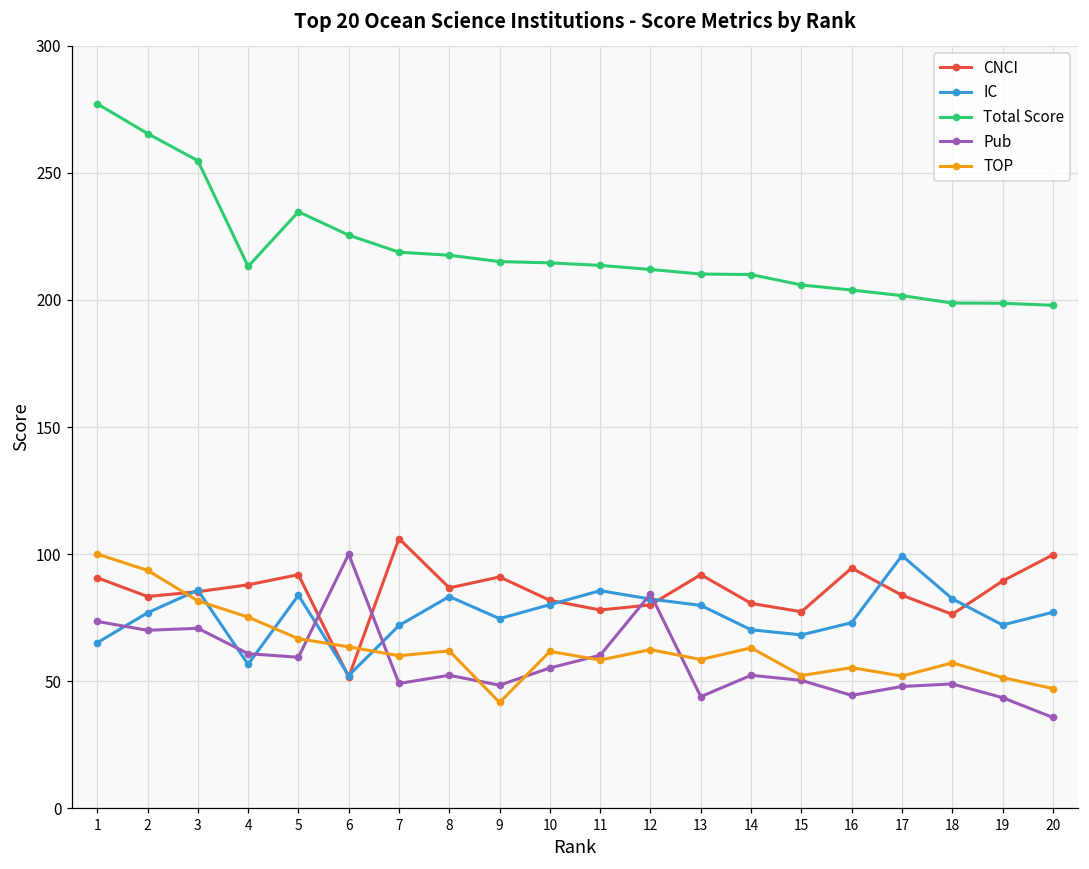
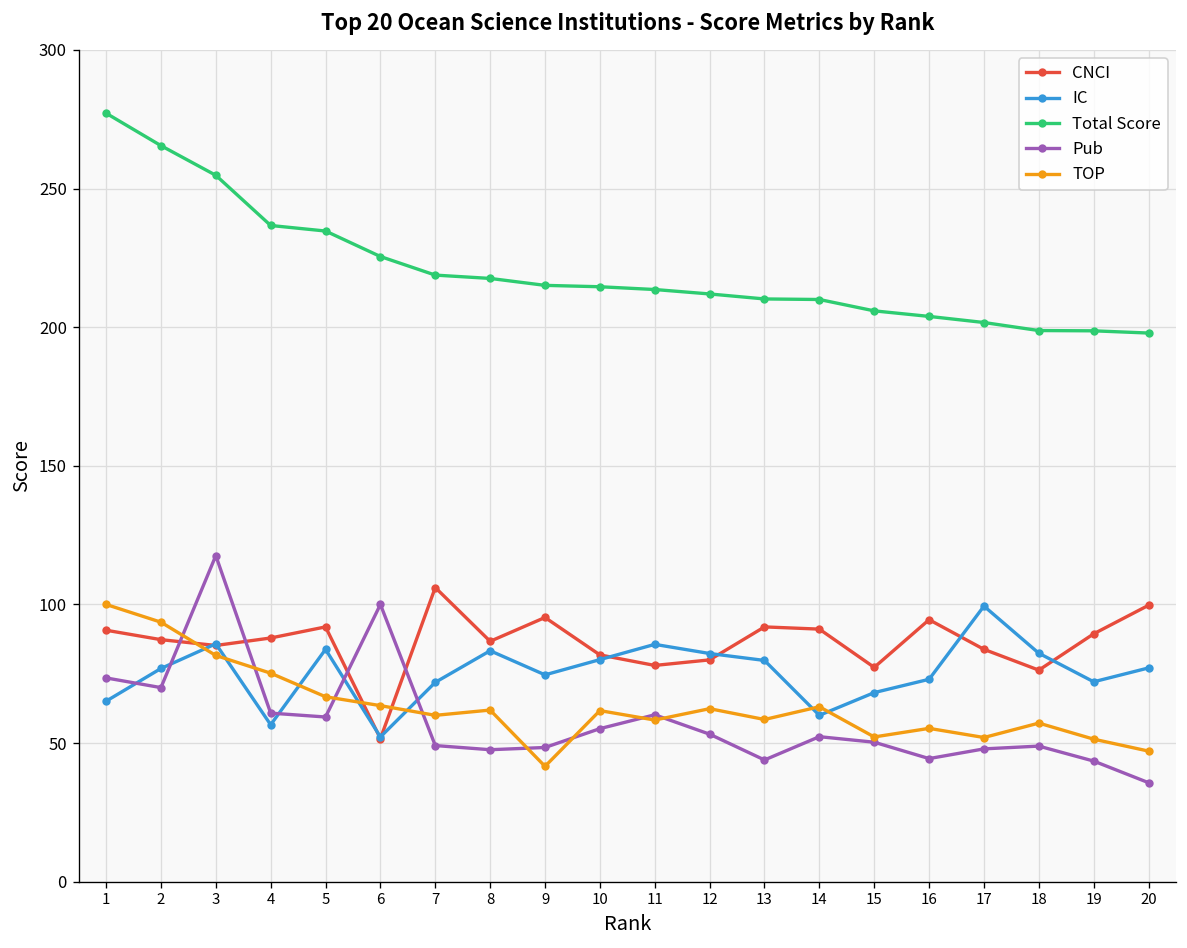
CNCI, 2: 83 -> 87
Pub, 3: 71 -> 118
Total Score, 4: 213 -> 237
Pub, 8: 52 -> 48
CNCI, 9: 91 -> 95
Pub, 12: 84 -> 53
CNCI, 14: 81 -> 91
IC, 14: 70 -> 60
